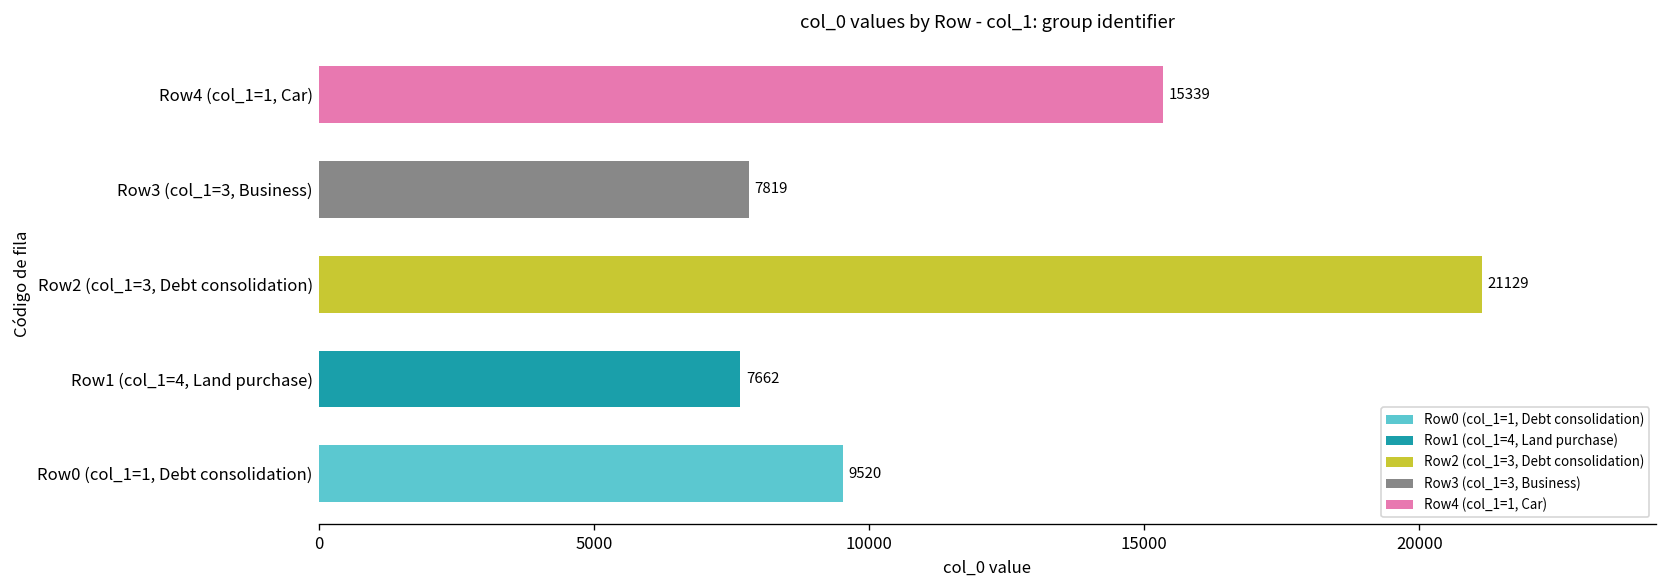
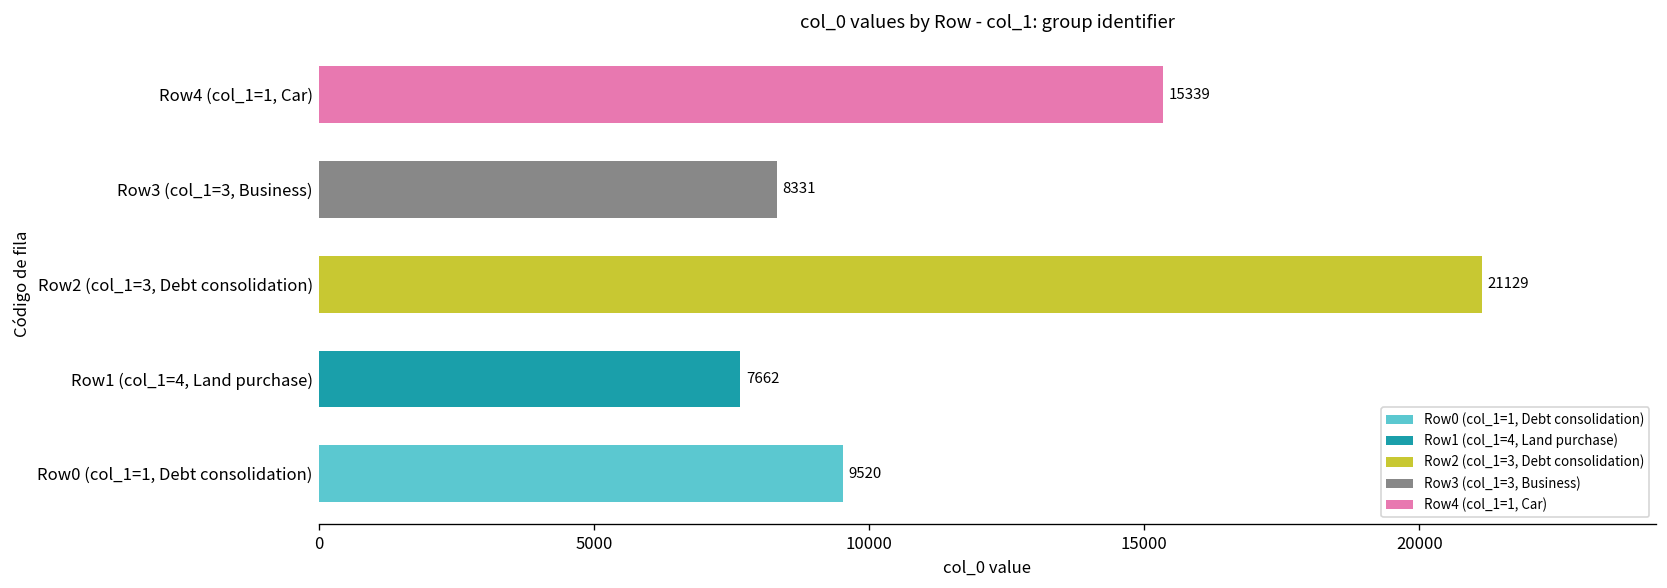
Row3 (col_1=3, Business): 7819 -> 8331
